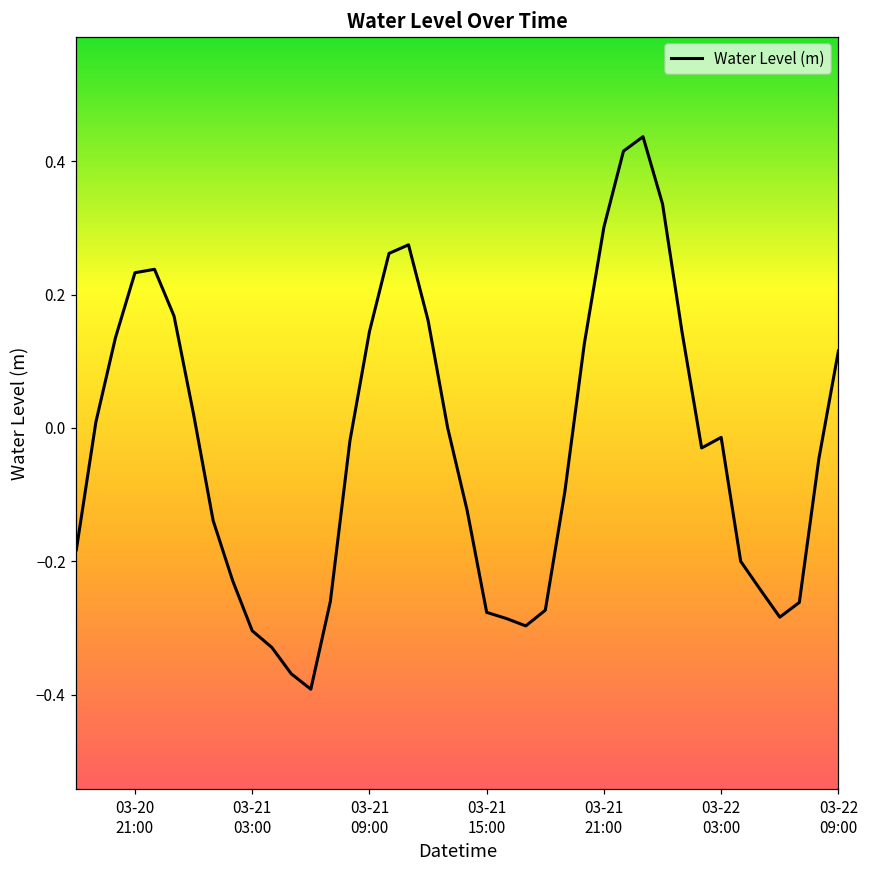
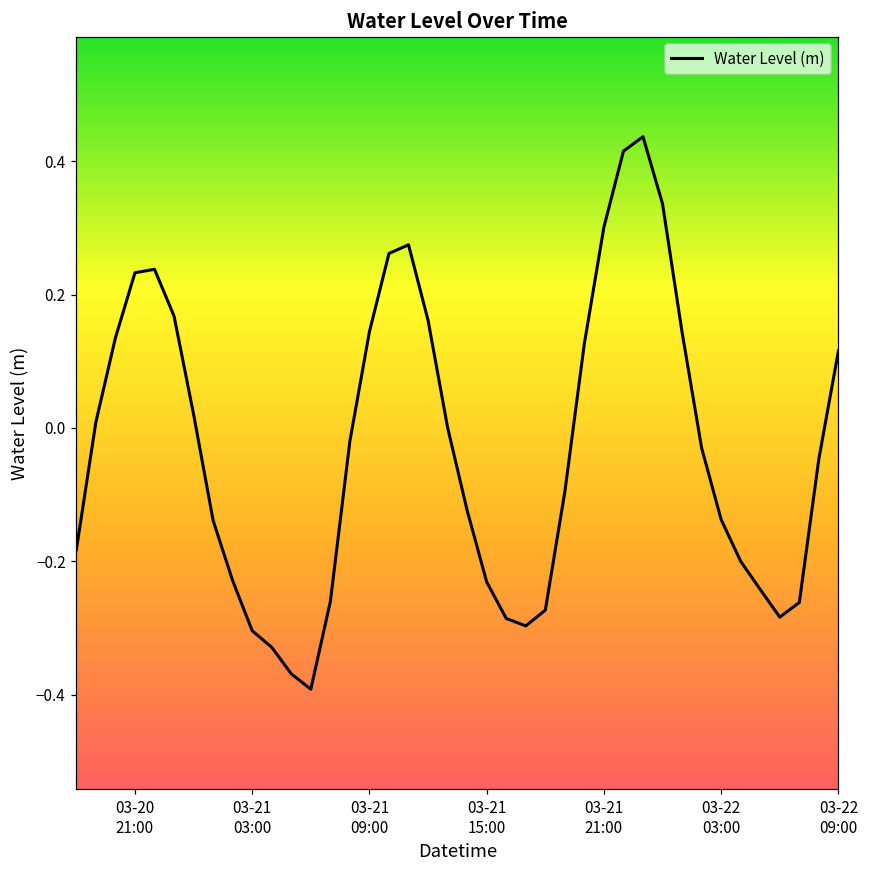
03-21 15:00: -0.28 -> -0.23
03-22 03:00: -0.01 -> -0.14
